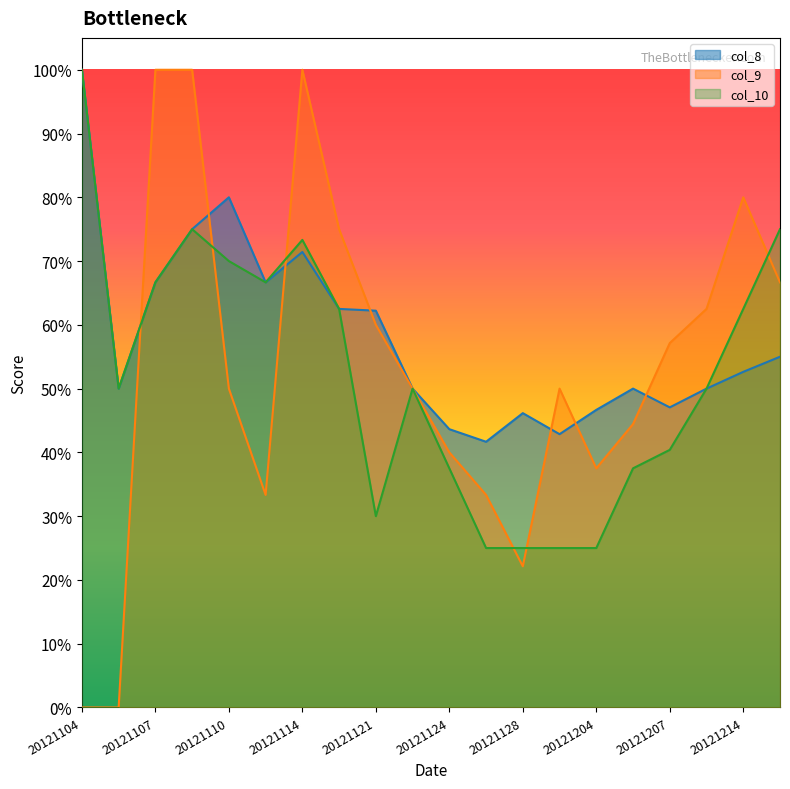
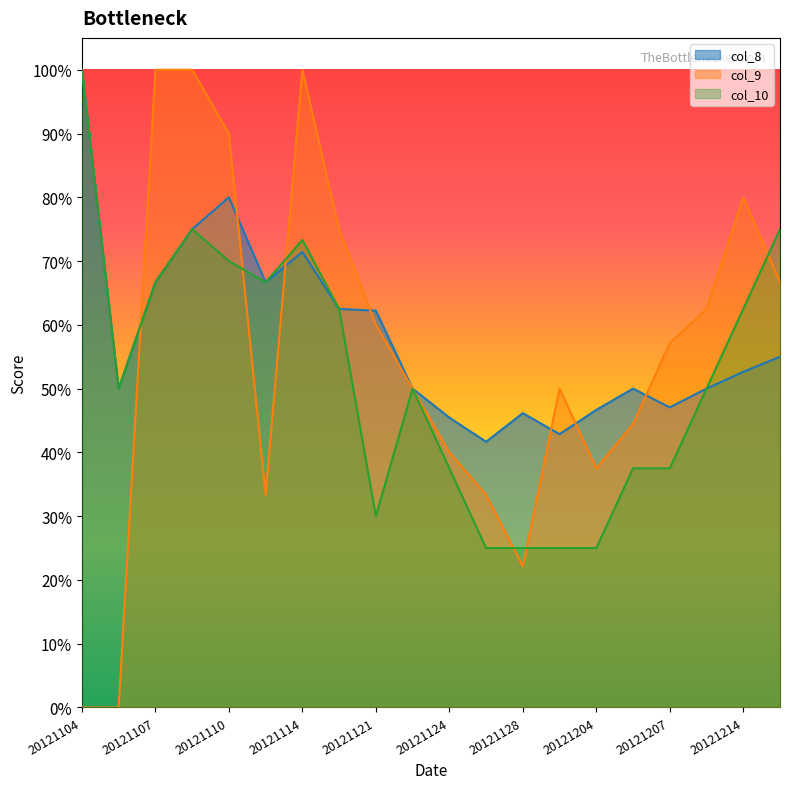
col_9, 20121110: 50% -> 90%
col_8, 20121124: 44% -> 45%
col_10, 20121207: 40% -> 38%
